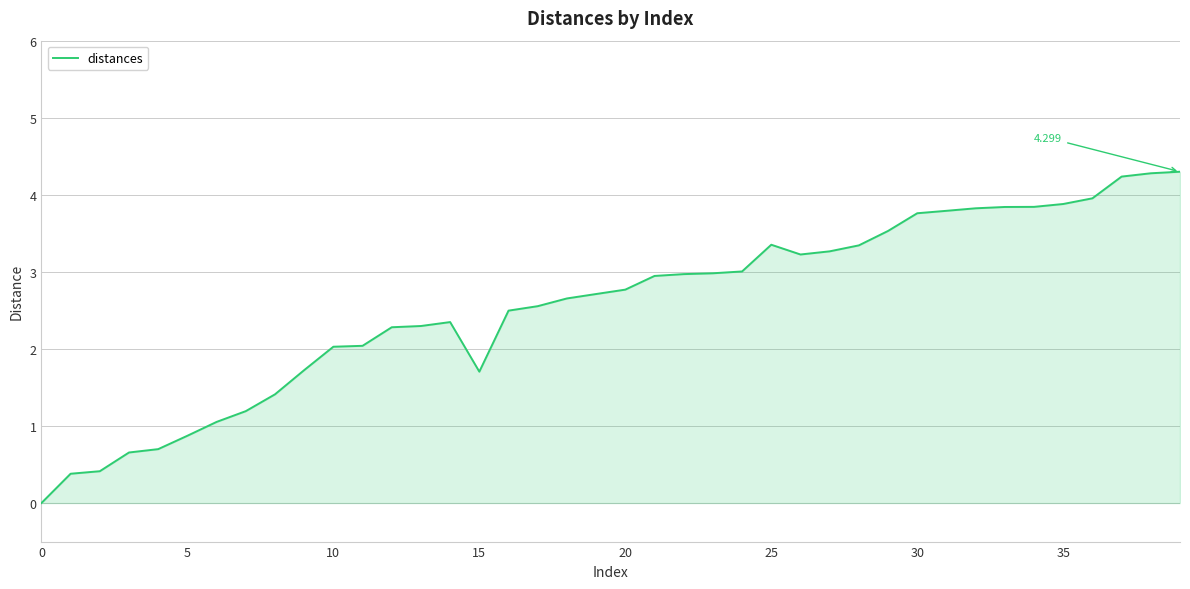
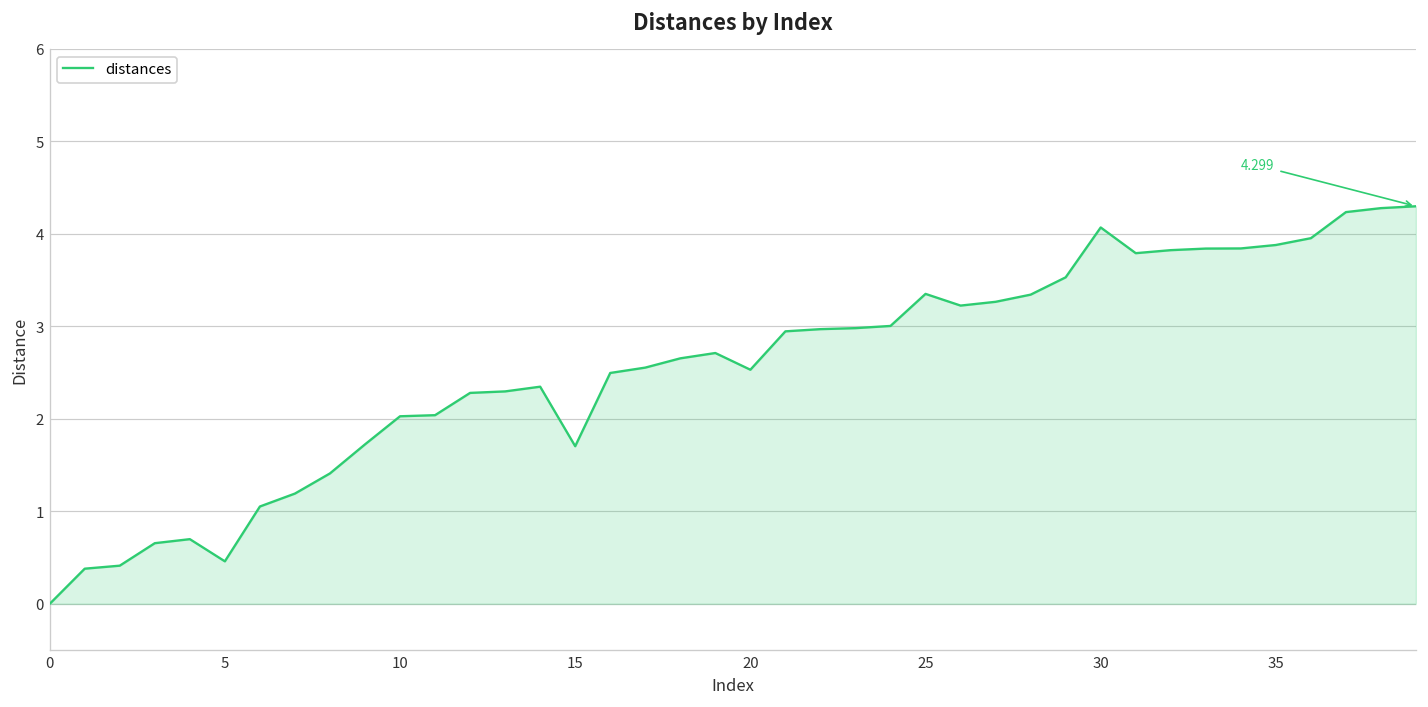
5: 0.9 -> 0.5
20: 2.8 -> 2.5
30: 3.8 -> 4.1
